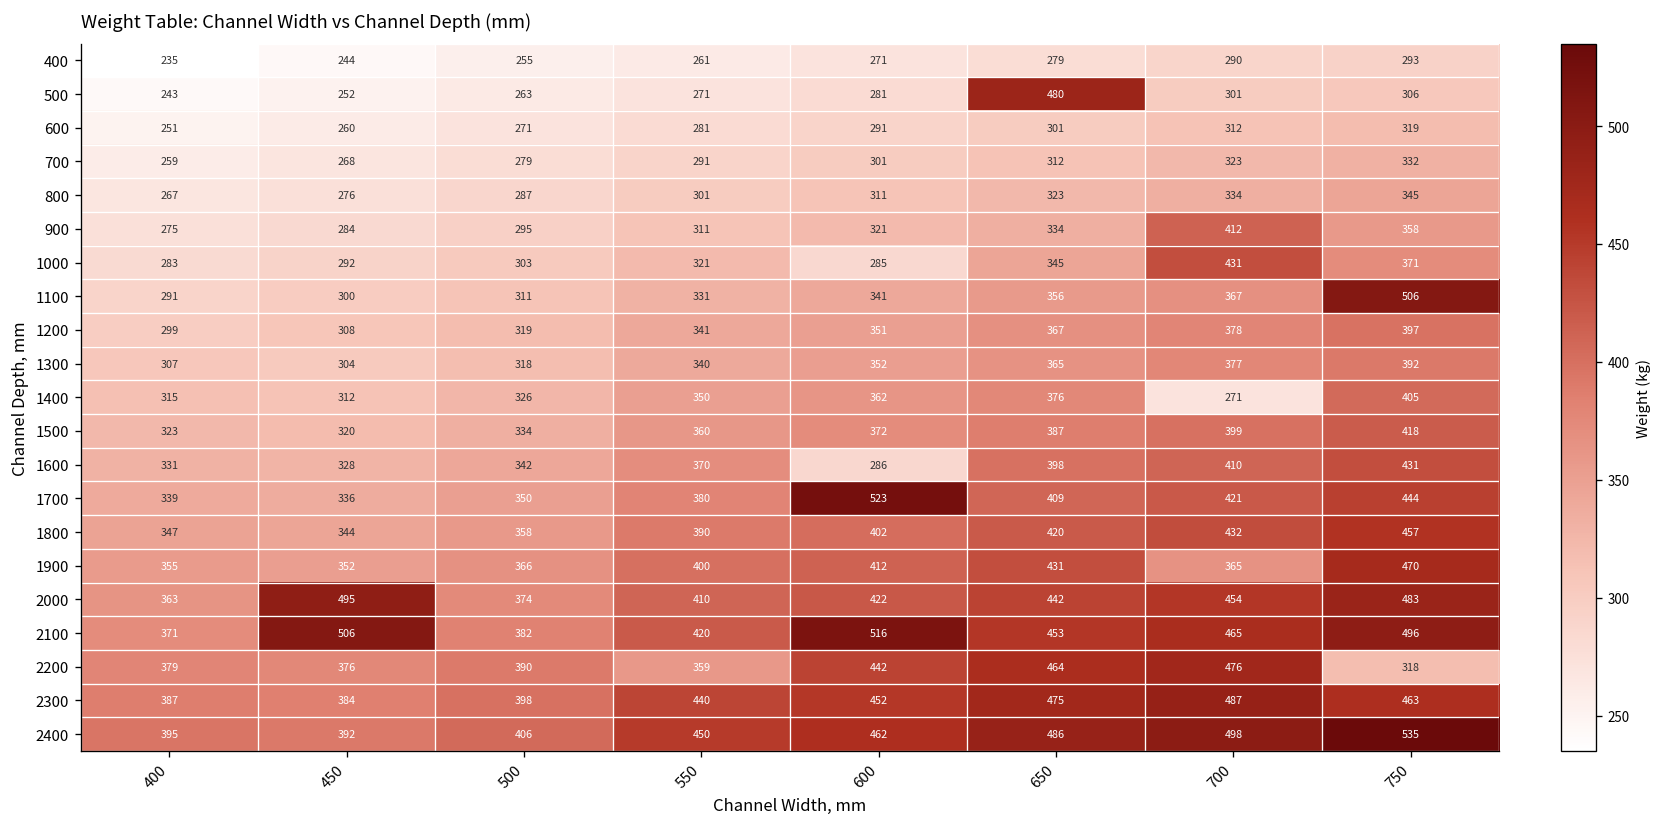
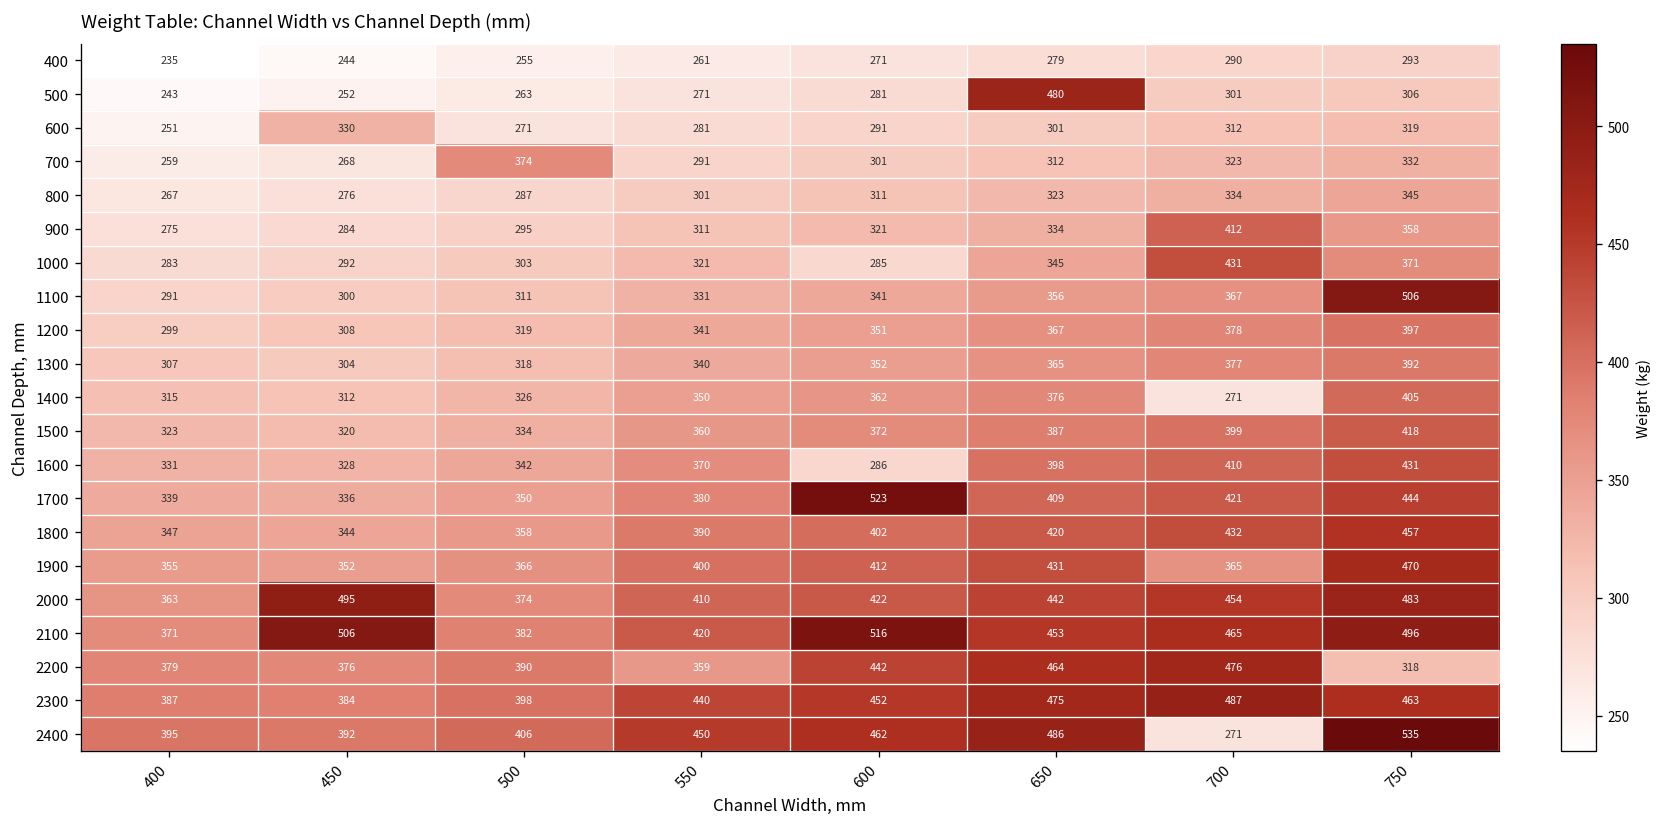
600, 450: 260 -> 330
700, 500: 279 -> 374
2400, 700: 498 -> 271
